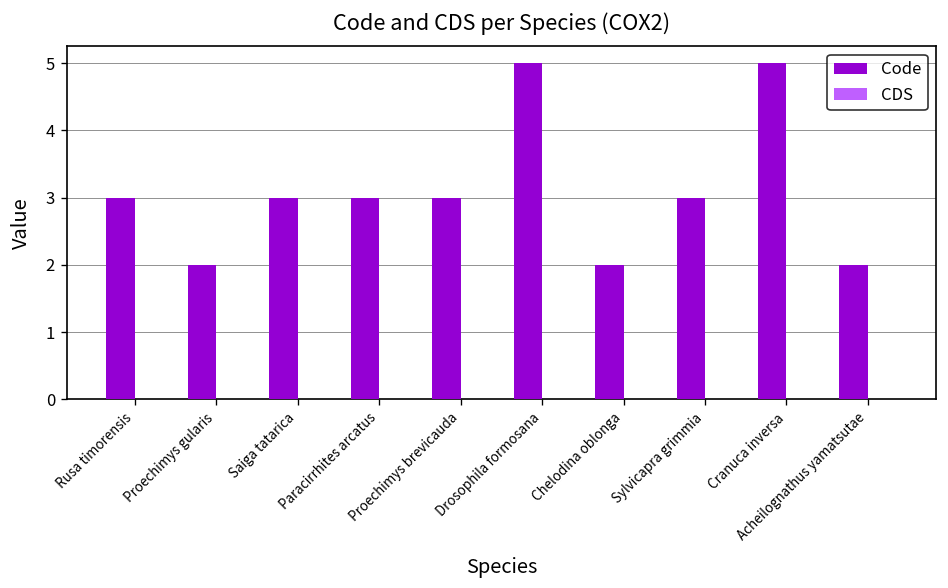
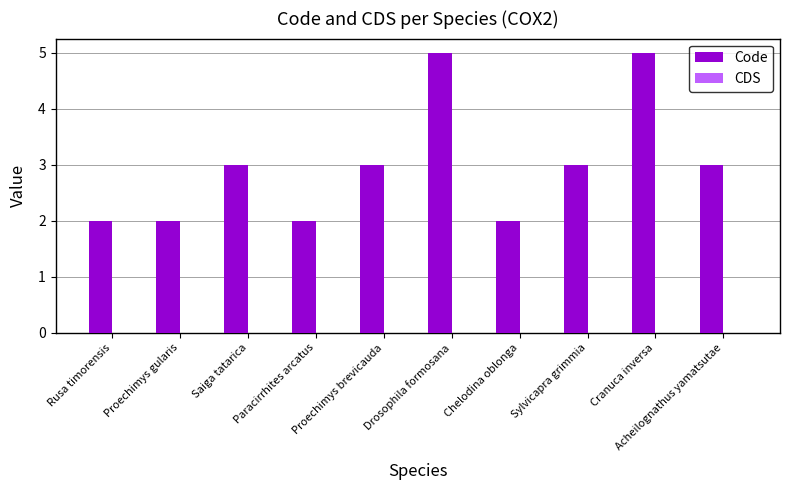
Code, Rusa timorensis: 3 -> 2
Code, Paracirrhites arcatus: 3 -> 2
Code, Acheilognathus yamatsutae: 2 -> 3
